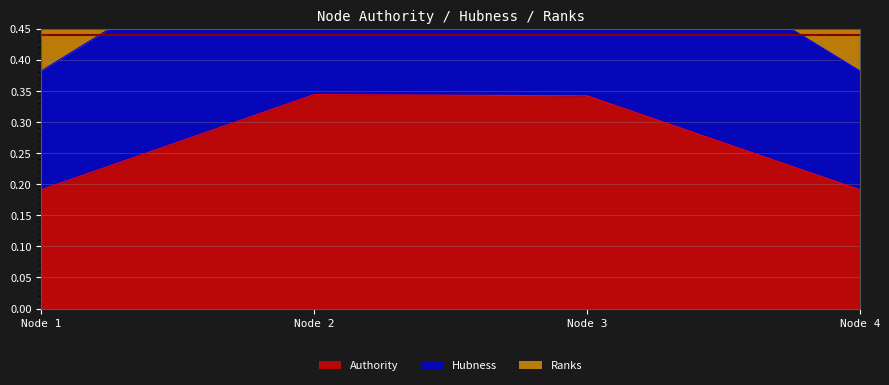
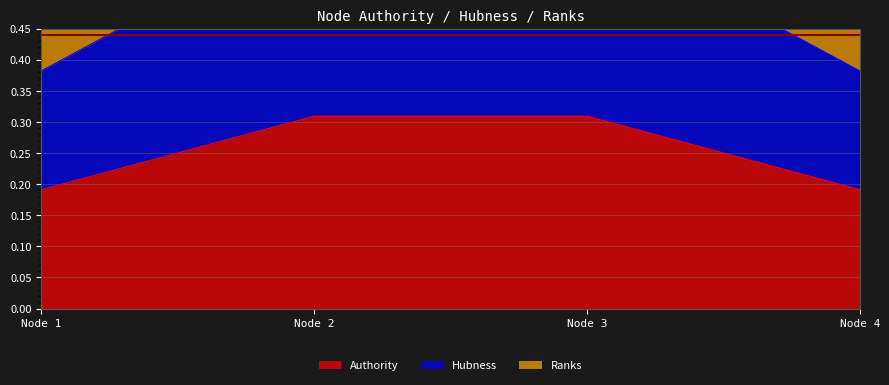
Authority, Node 2: 0.34 -> 0.31
Authority, Node 3: 0.34 -> 0.31
